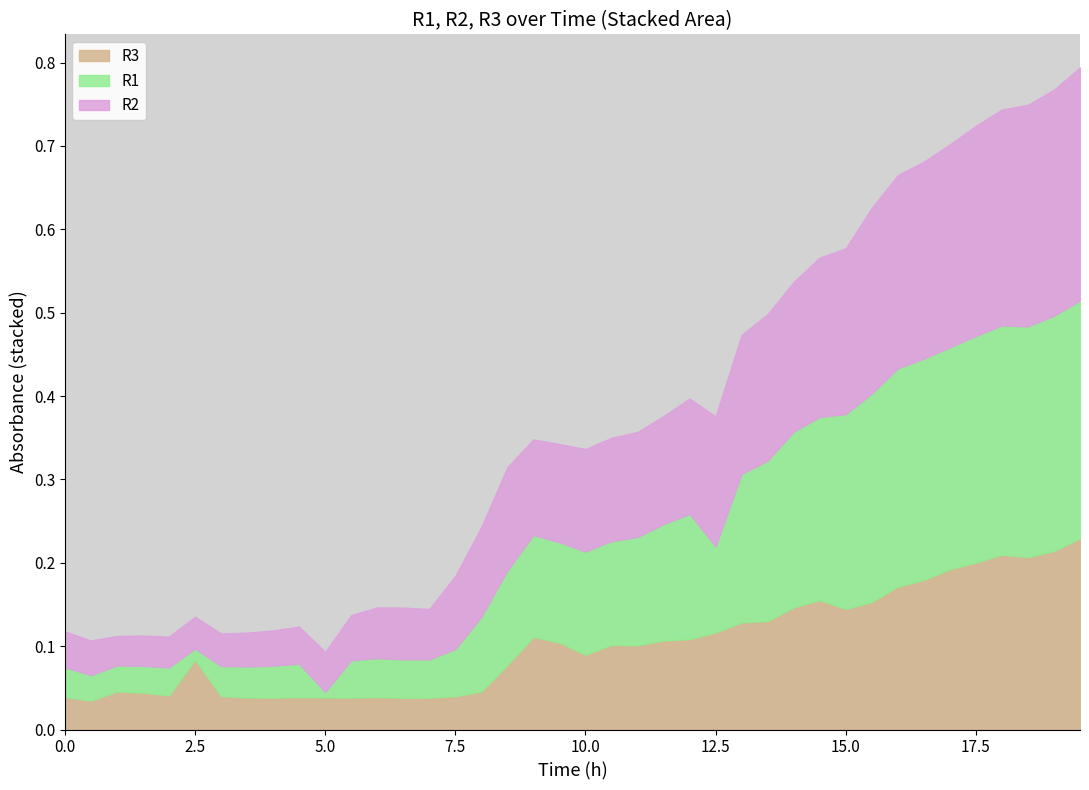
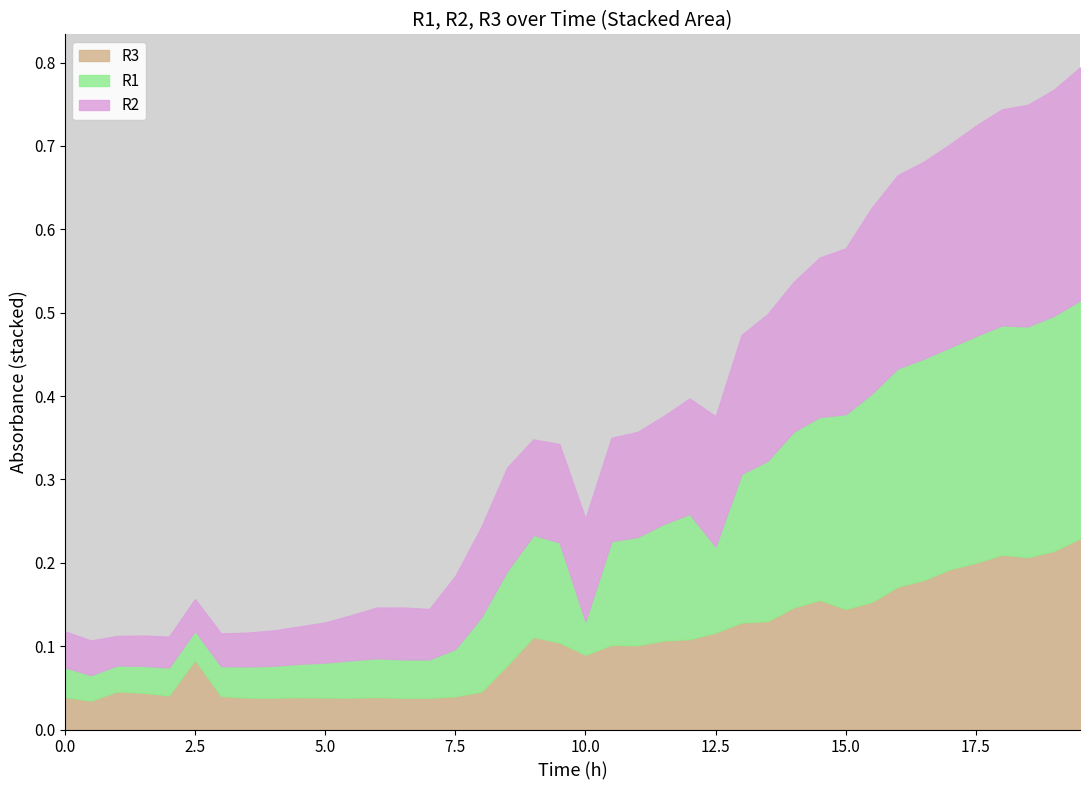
R1, 2.5: 0.01 -> 0.03
R1, 5.0: 0.01 -> 0.04
R1, 10.0: 0.12 -> 0.04
